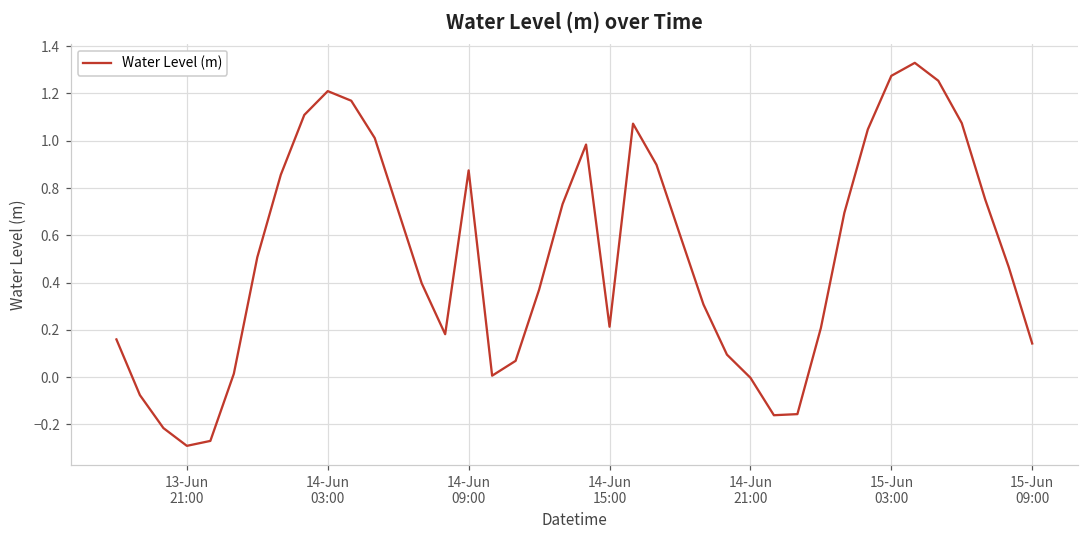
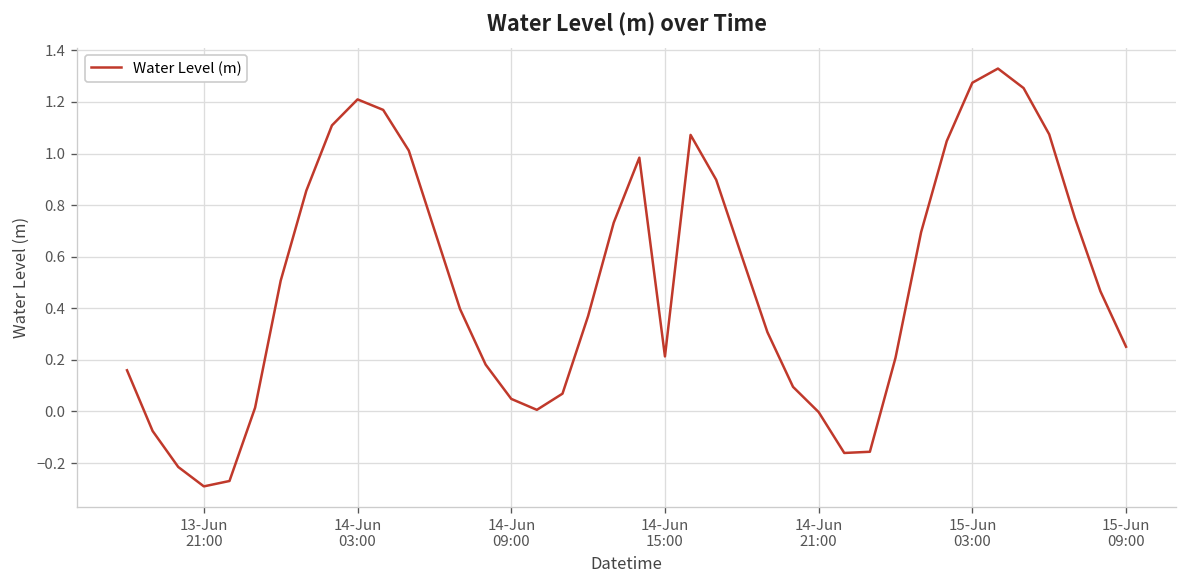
14-Jun 09:00: 0.87 -> 0.05
15-Jun 09:00: 0.14 -> 0.25
